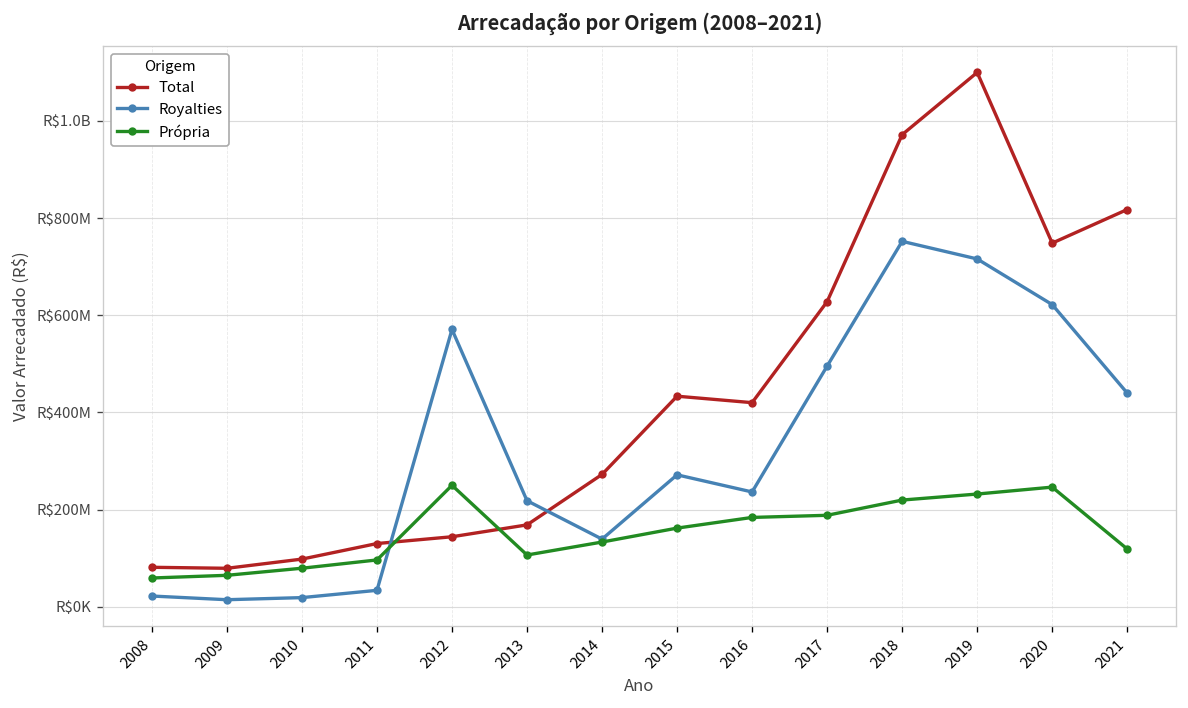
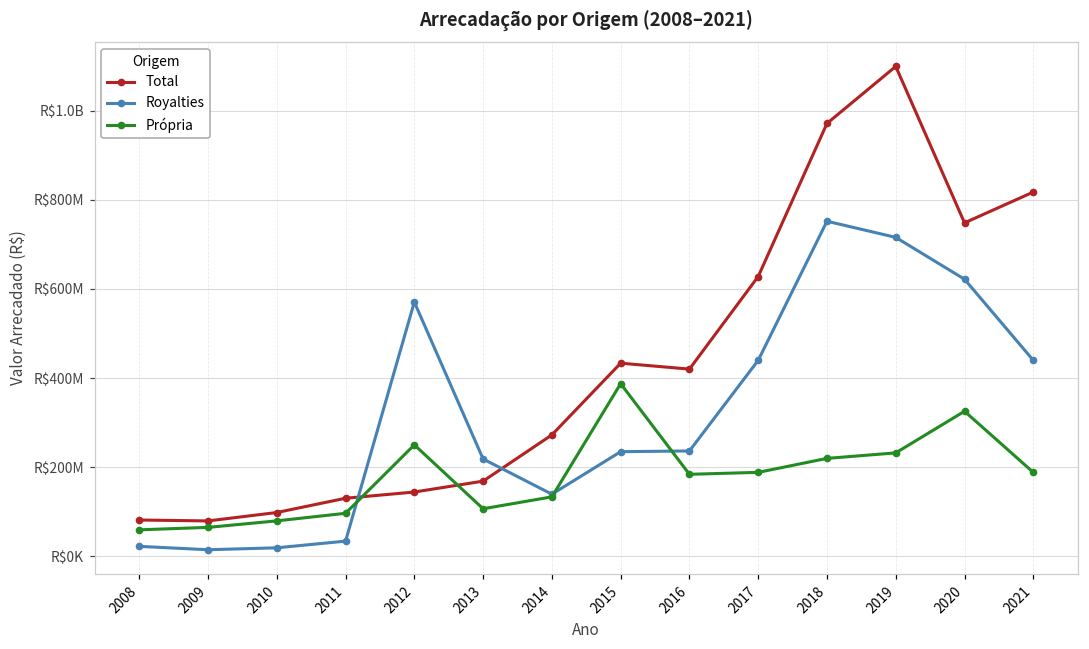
Royalties, 2015: R$270000000 -> R$230000000
Própria, 2015: R$160000000 -> R$390000000
Royalties, 2017: R$500000000 -> R$440000000
Própria, 2020: R$250000000 -> R$330000000
Própria, 2021: R$120000000 -> R$190000000
